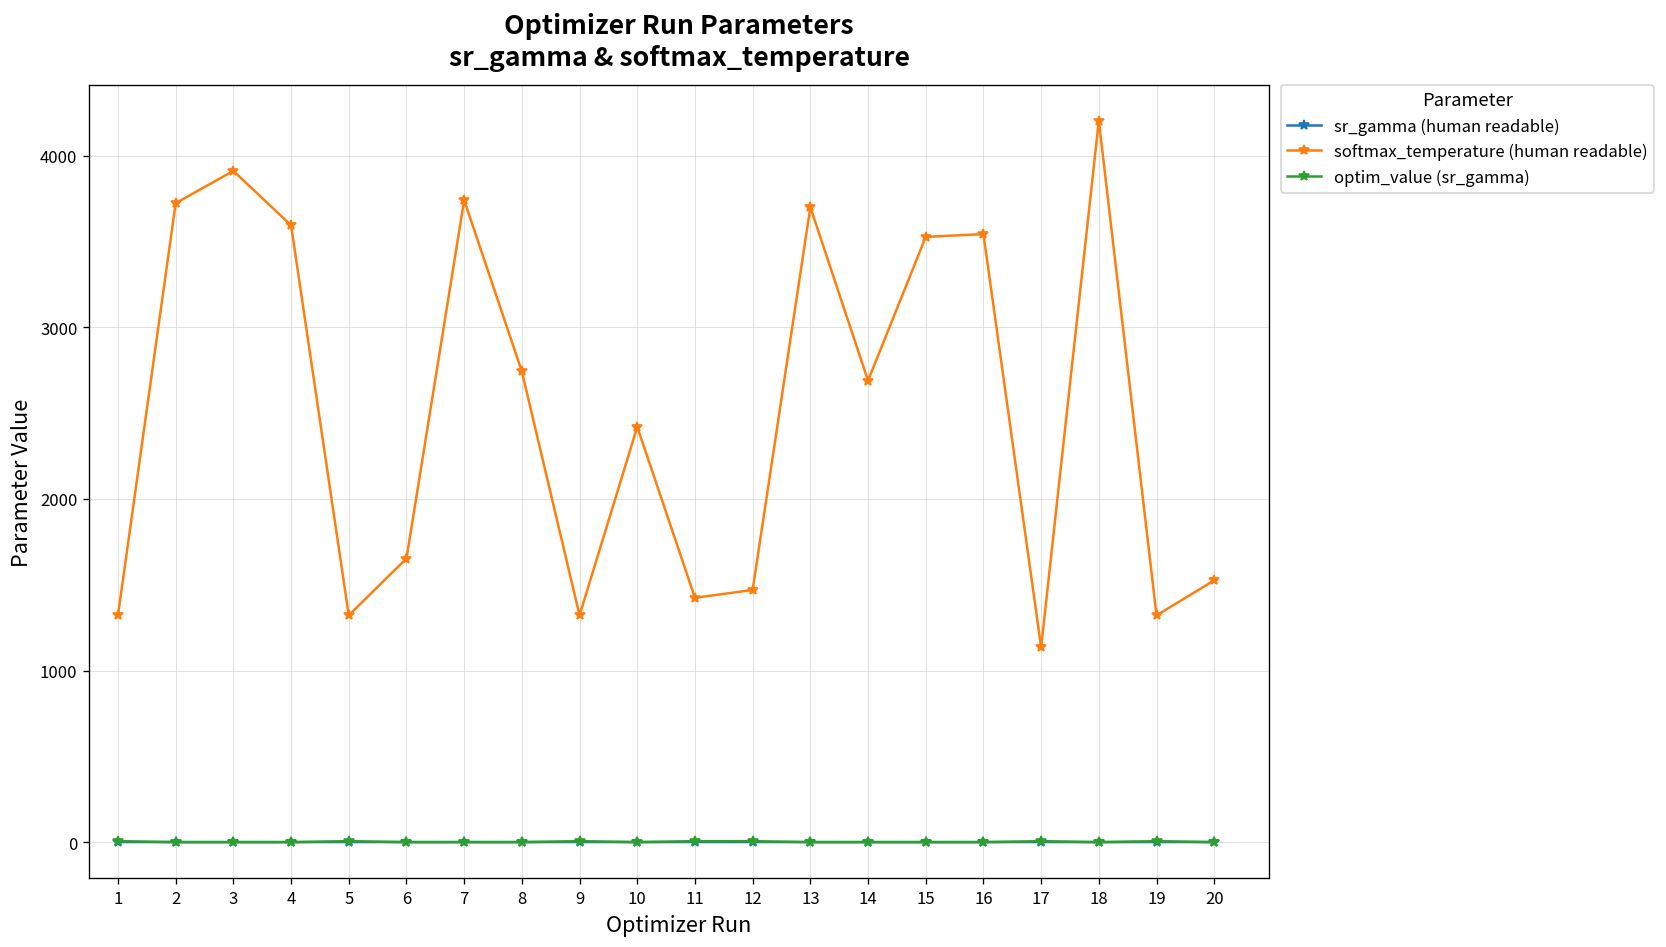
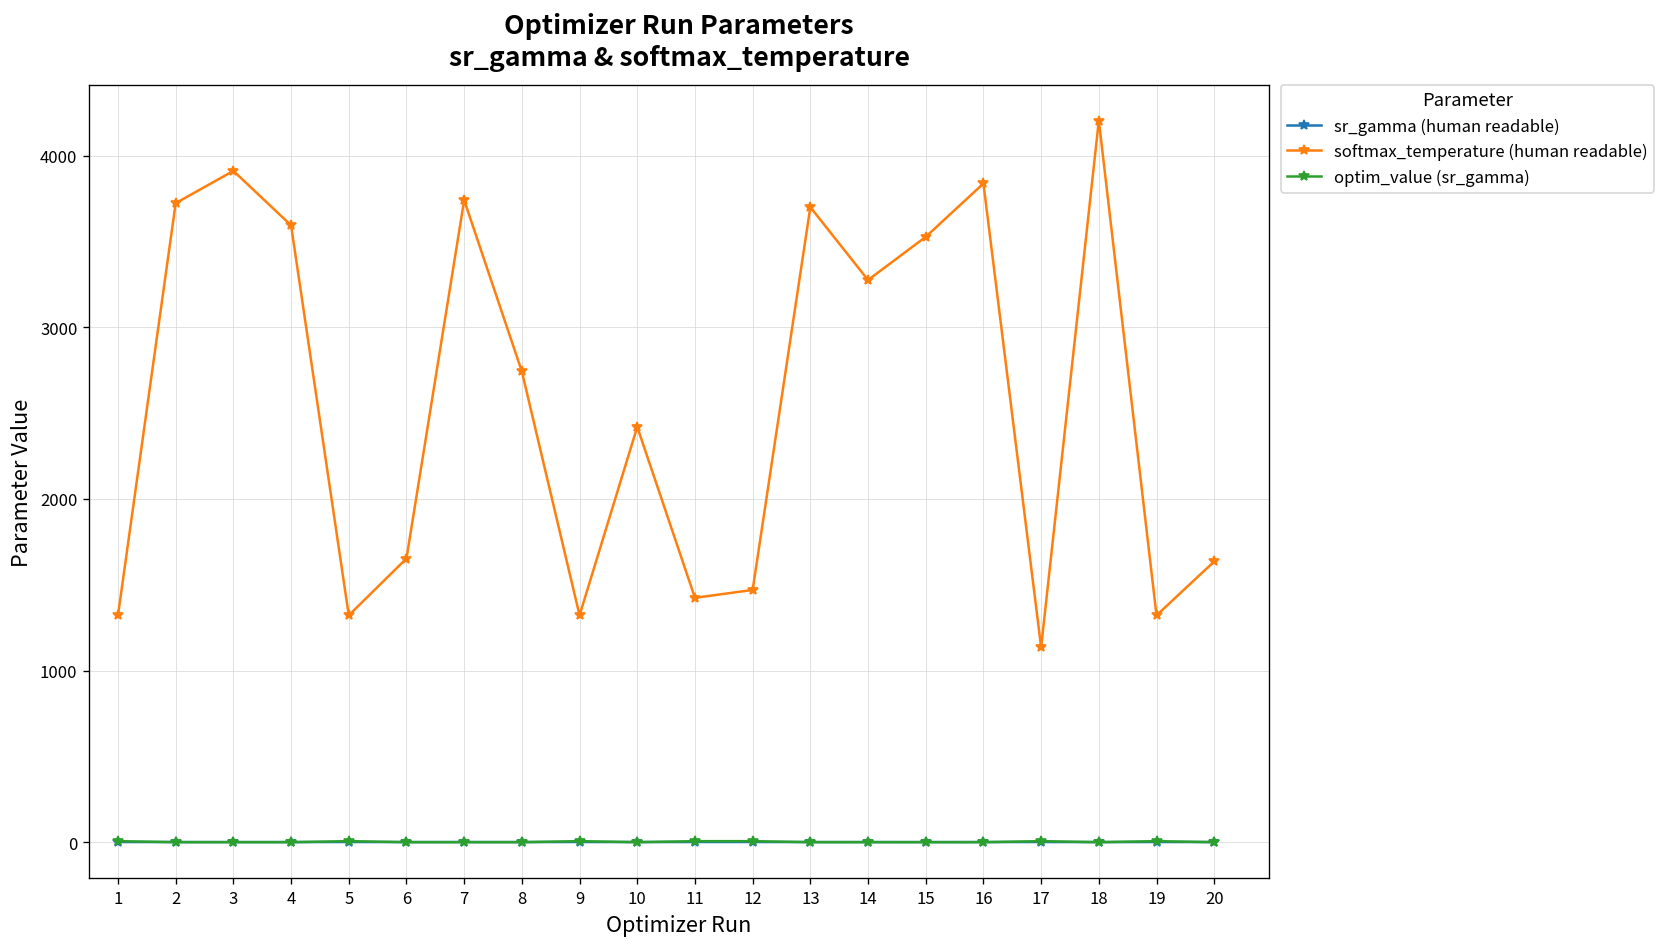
softmax_temperature (human readable), 14: 2690 -> 3280
softmax_temperature (human readable), 16: 3540 -> 3840
softmax_temperature (human readable), 20: 1530 -> 1640
